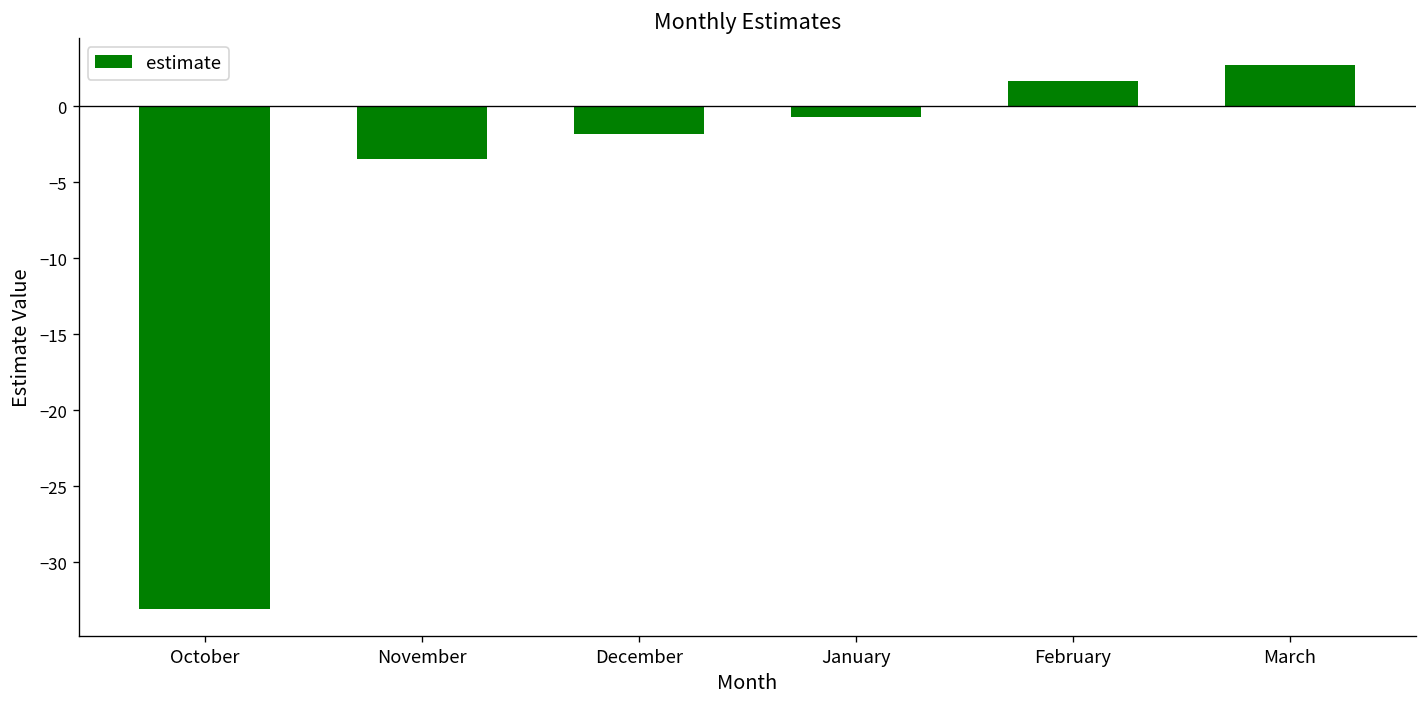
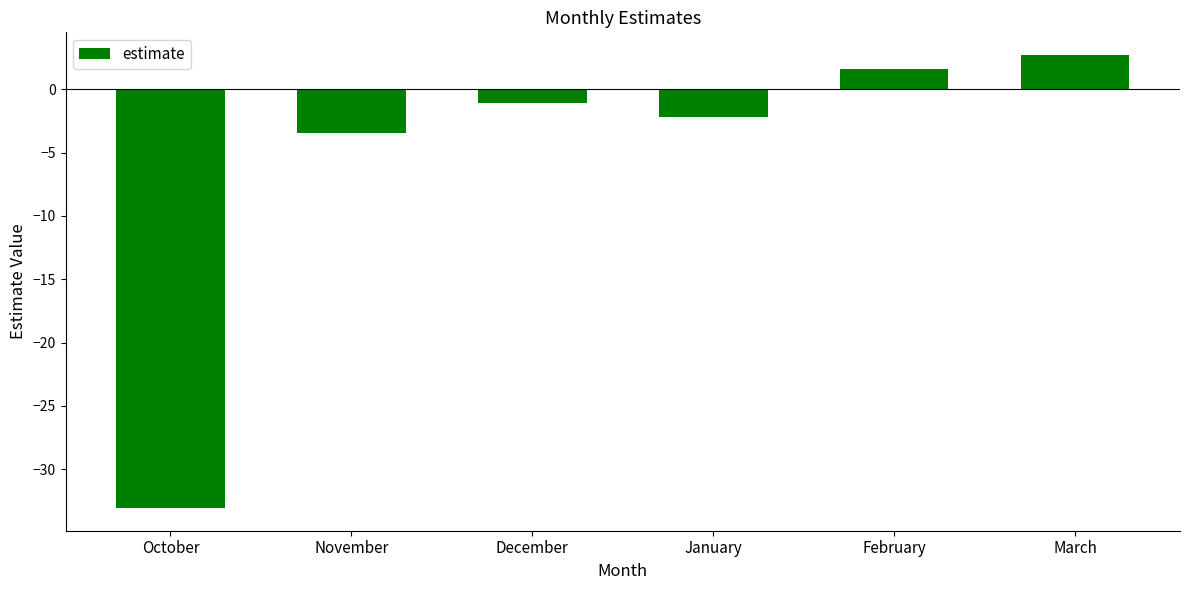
December: -1.8 -> -1.1
January: -0.7 -> -2.2
